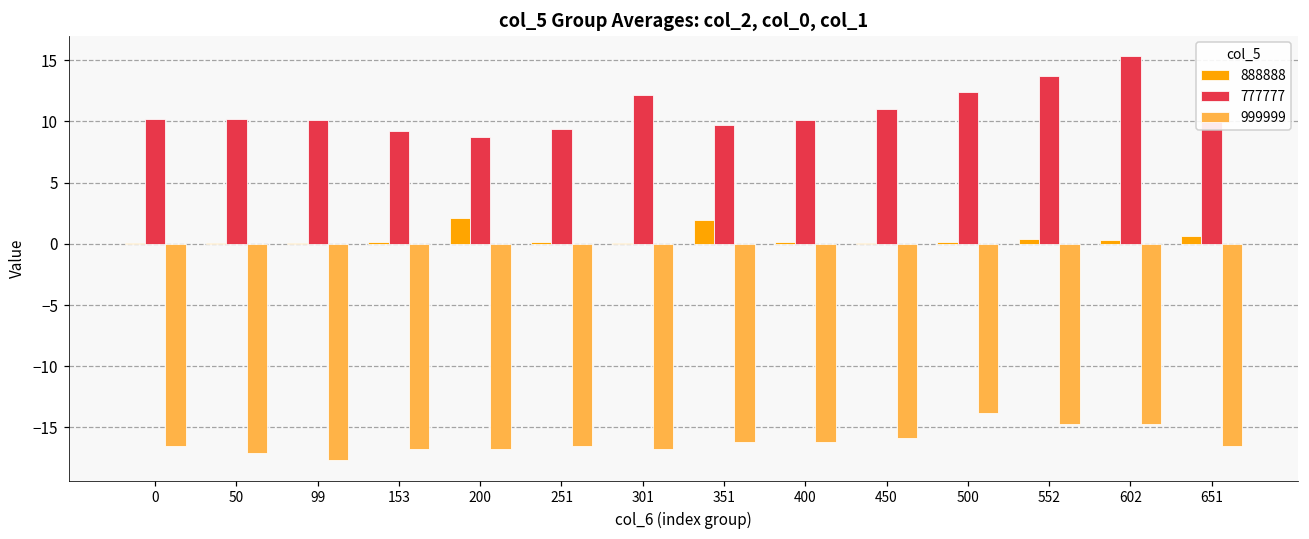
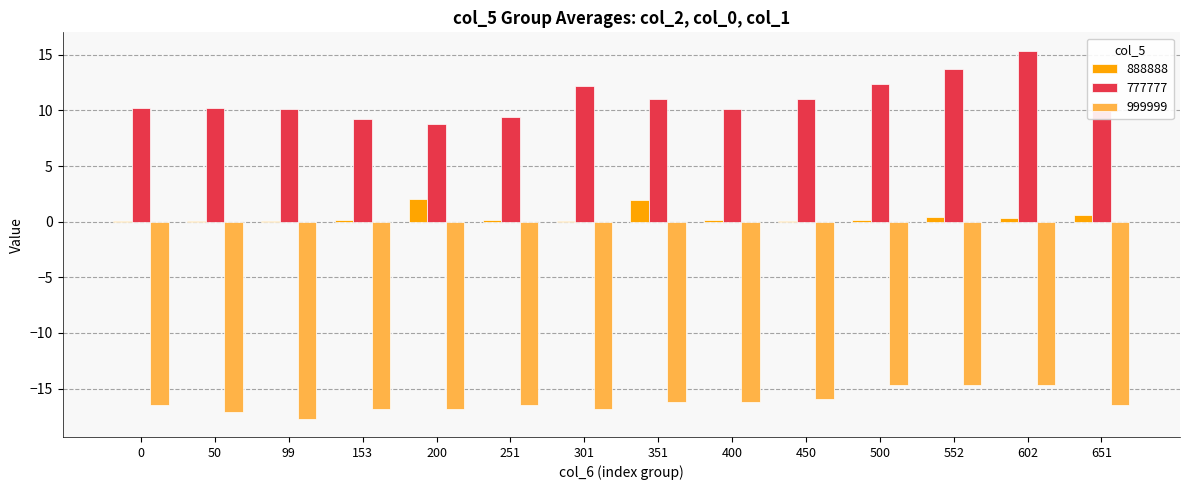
777777, 351: 9.7 -> 11.0
999999, 500: -13.8 -> -14.7
